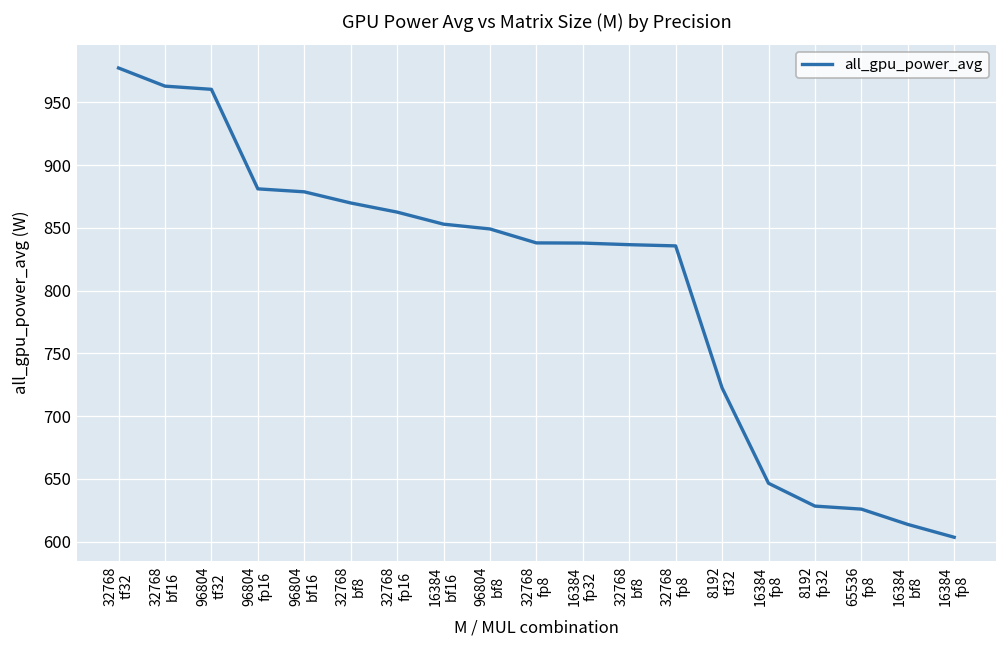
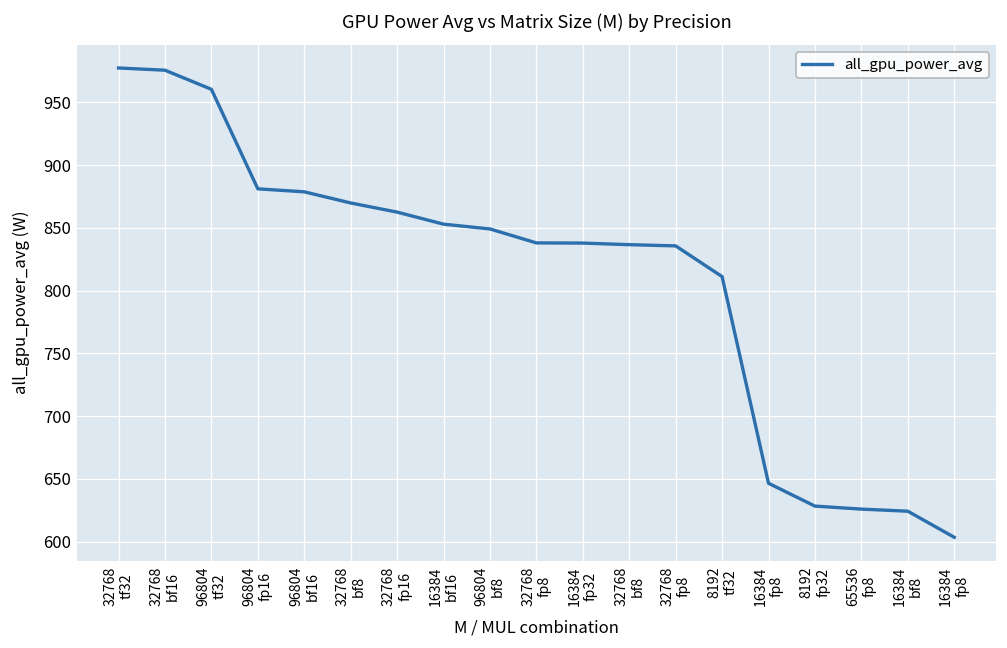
32768 bf16: 963 -> 976
8192 tf32: 723 -> 811
16384 bf8: 614 -> 624
